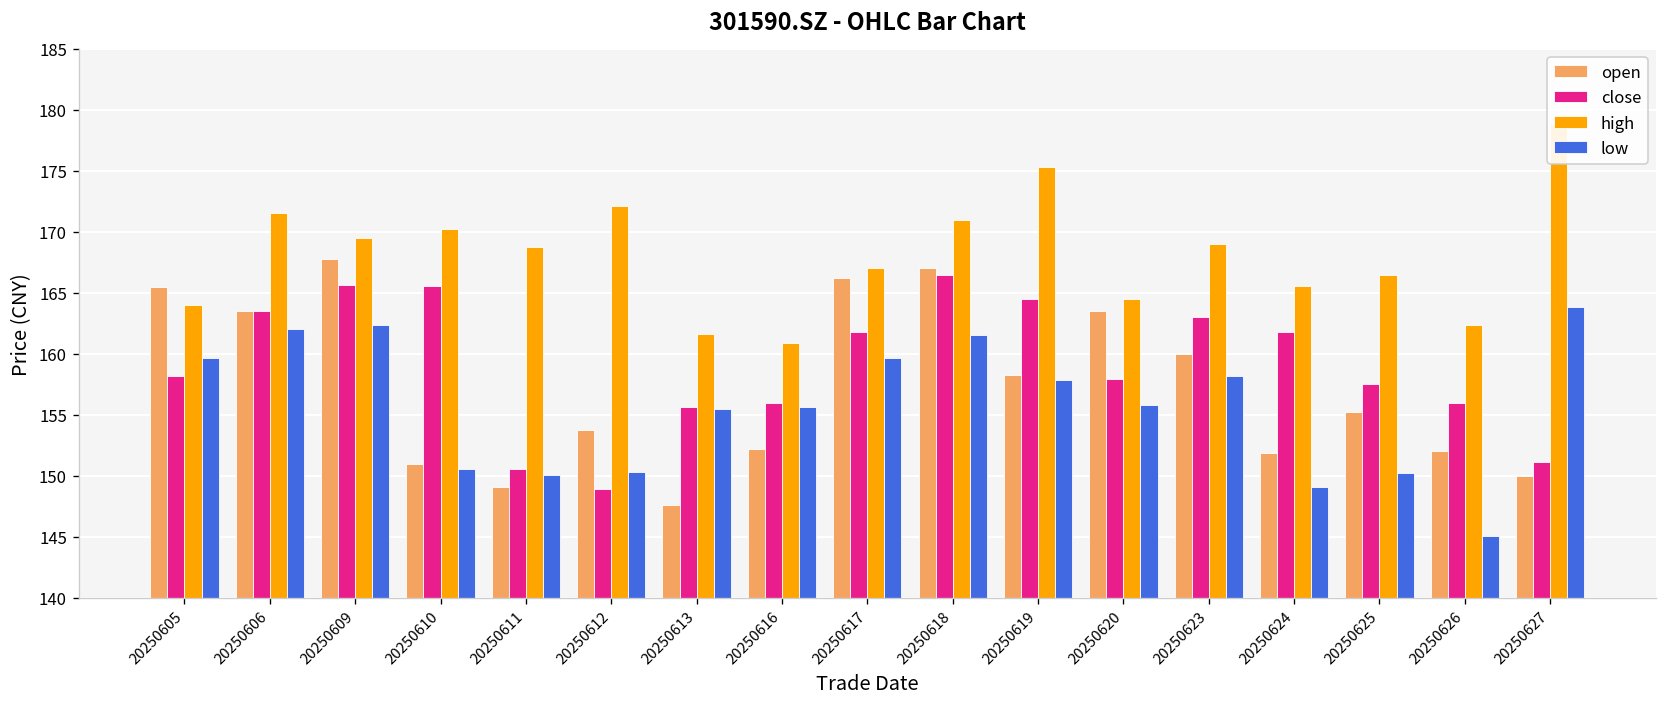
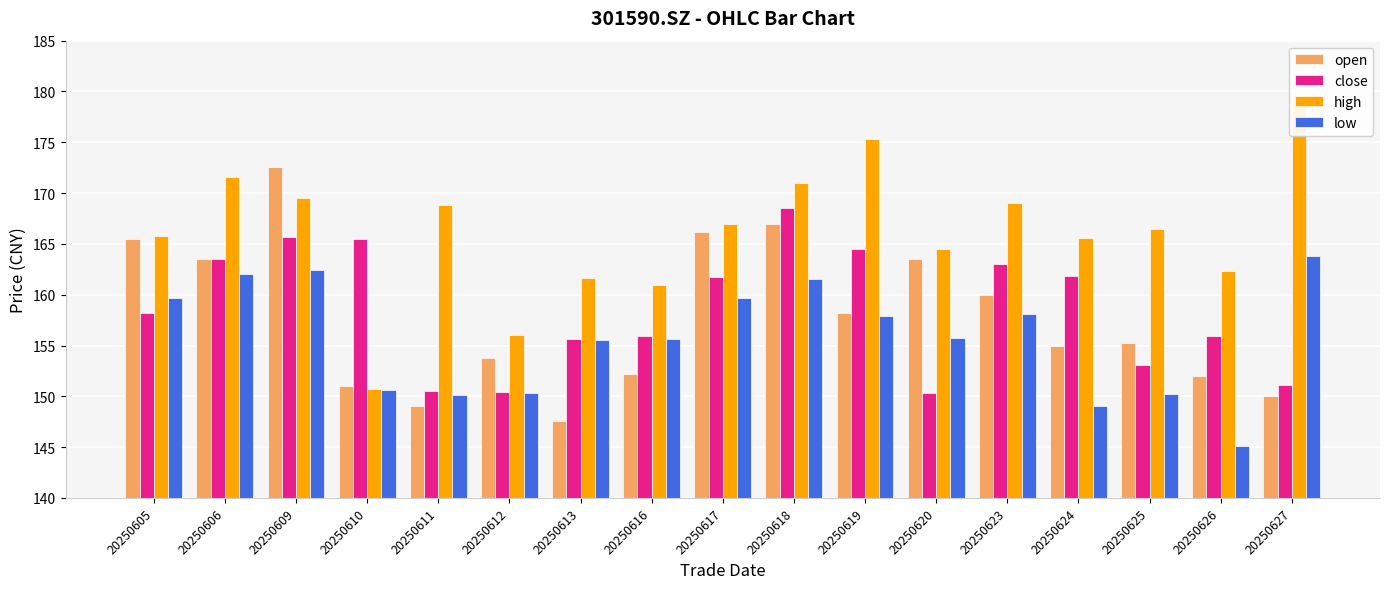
high, 20250605: 164.0 -> 165.8
open, 20250609: 167.8 -> 172.6
high, 20250610: 170.2 -> 150.7
close, 20250612: 148.9 -> 150.4
high, 20250612: 172.1 -> 156.0
close, 20250618: 166.5 -> 168.5
close, 20250620: 158.0 -> 150.3
open, 20250624: 151.8 -> 155.0
close, 20250625: 157.5 -> 153.1
